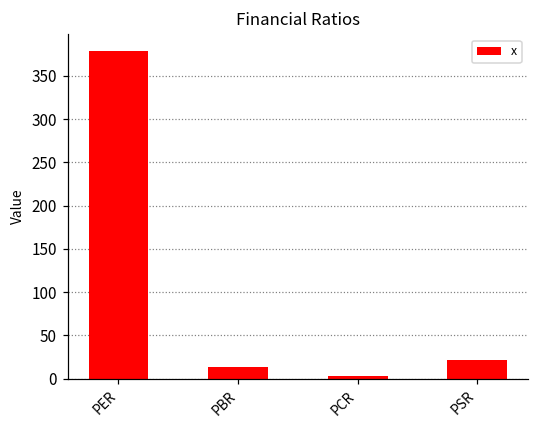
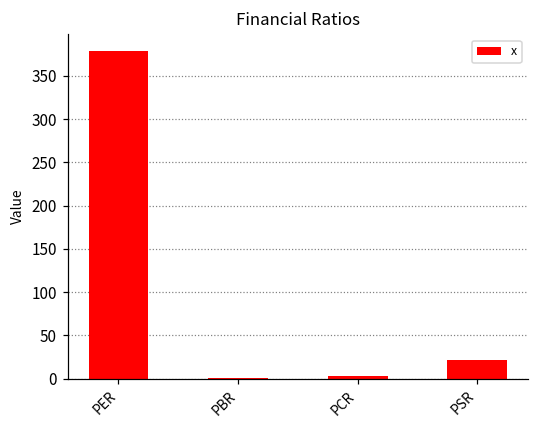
PBR: 10 -> 0
